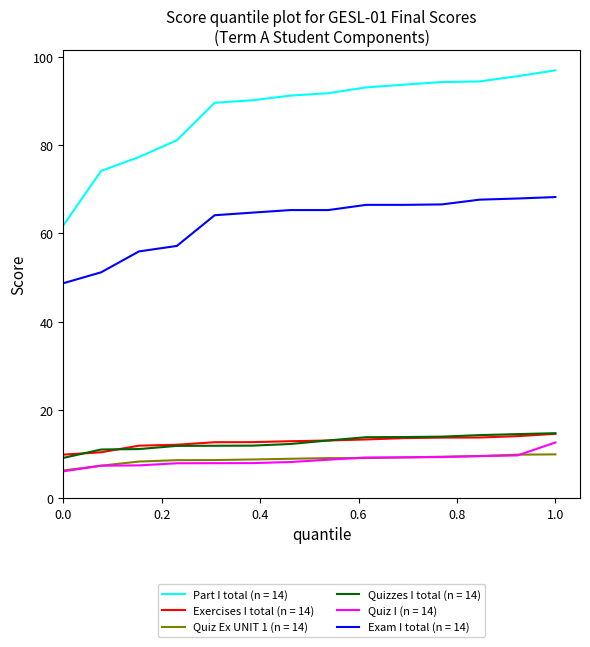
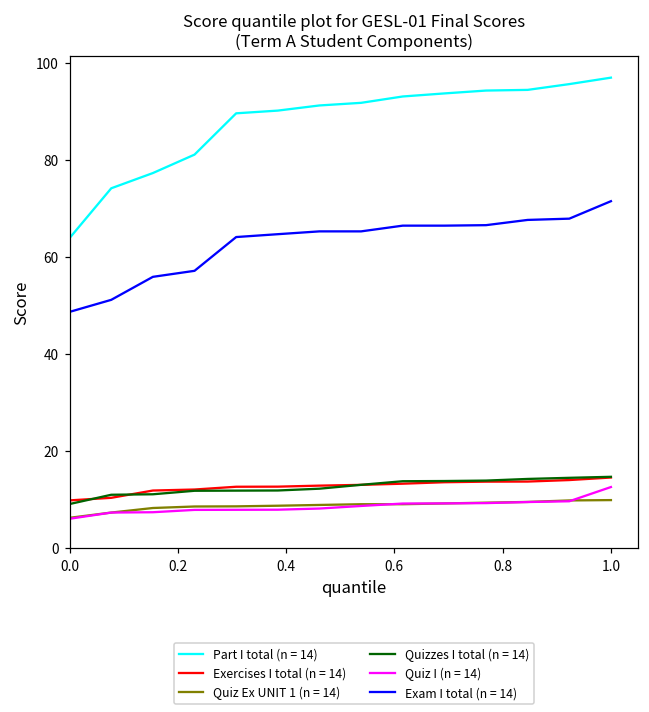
Part I total (n = 14), 0.0: 62 -> 64
Exam I total (n = 14), 1.0: 68 -> 72
